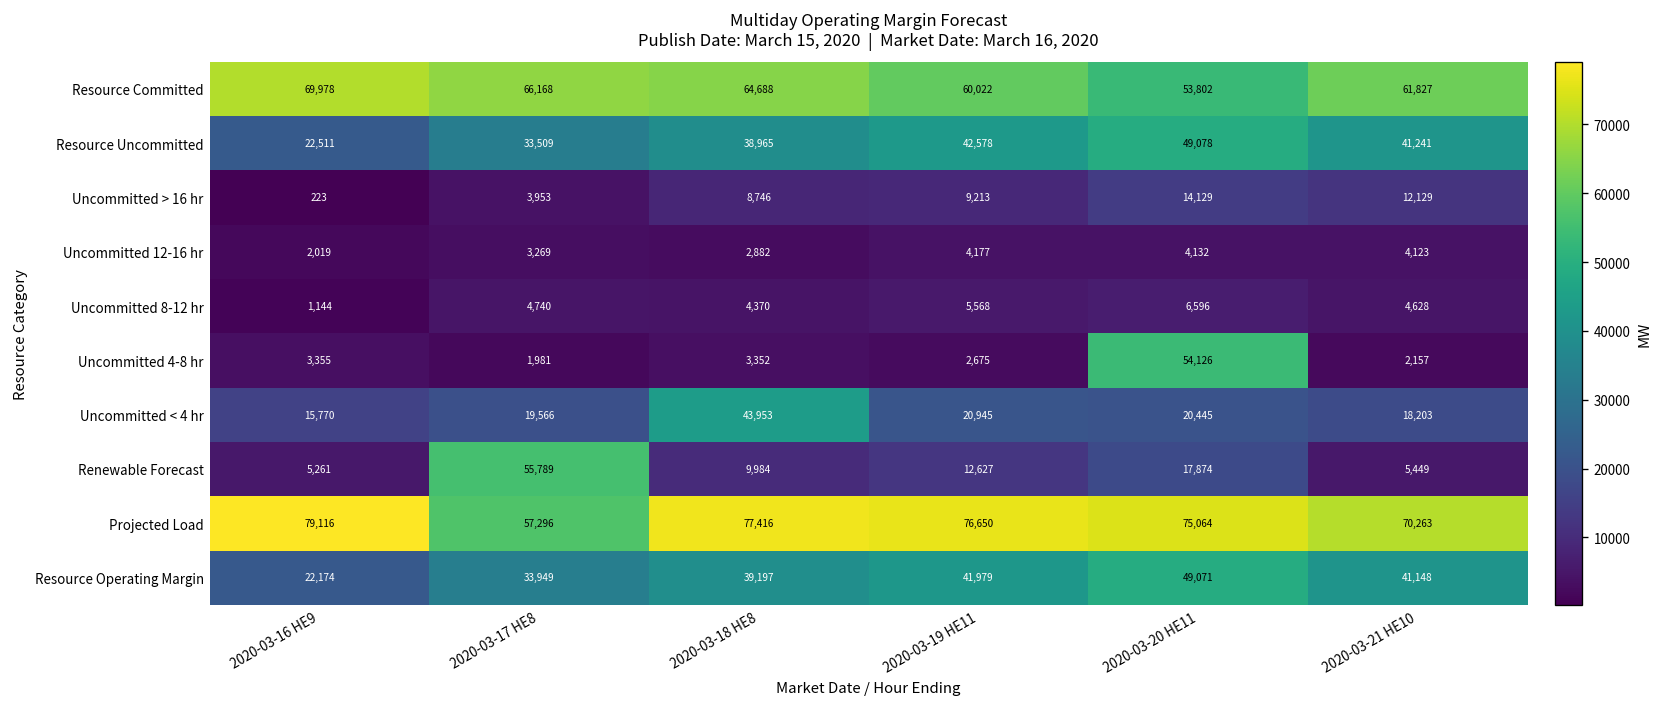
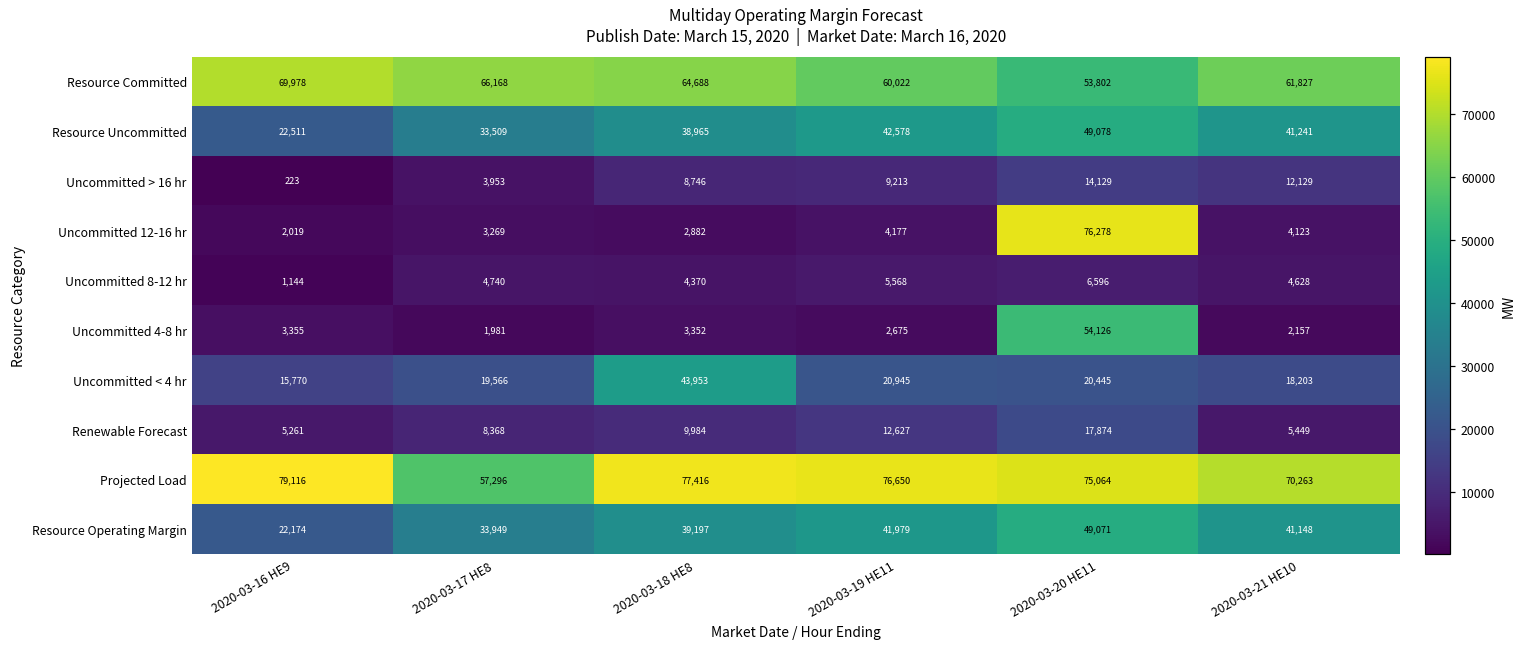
Uncommitted 12-16 hr, 2020-03-20 HE11: 4,132 -> 76,278
Renewable Forecast, 2020-03-17 HE8: 55,789 -> 8,368
